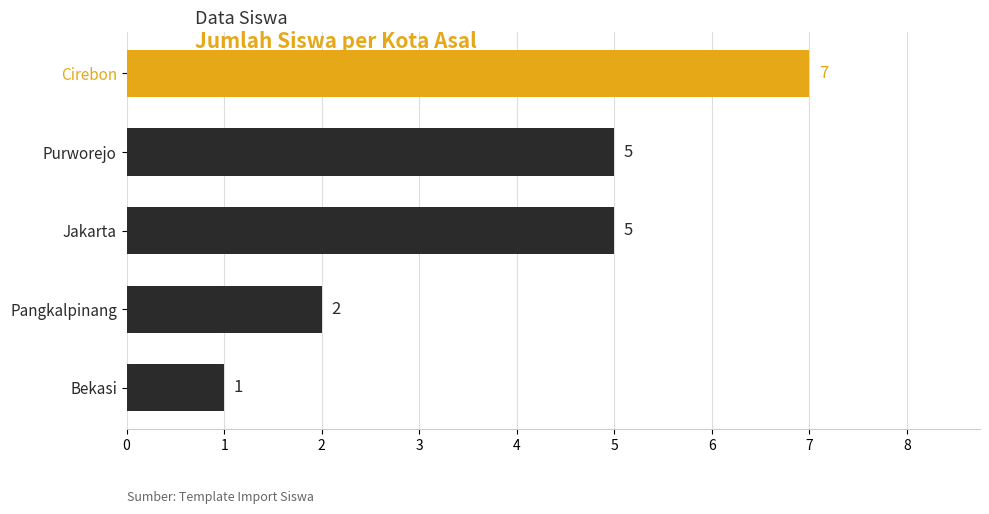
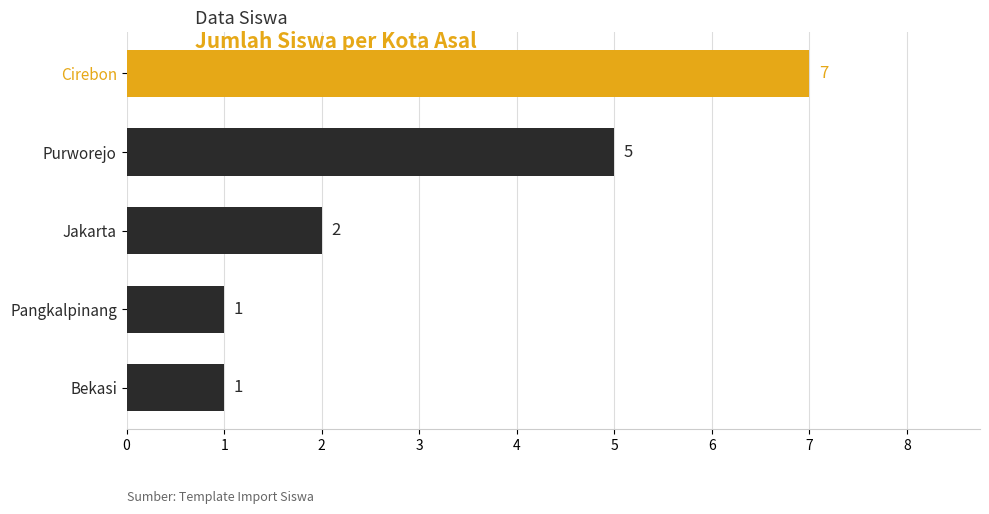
Jakarta: 5 -> 2
Pangkalpinang: 2 -> 1
